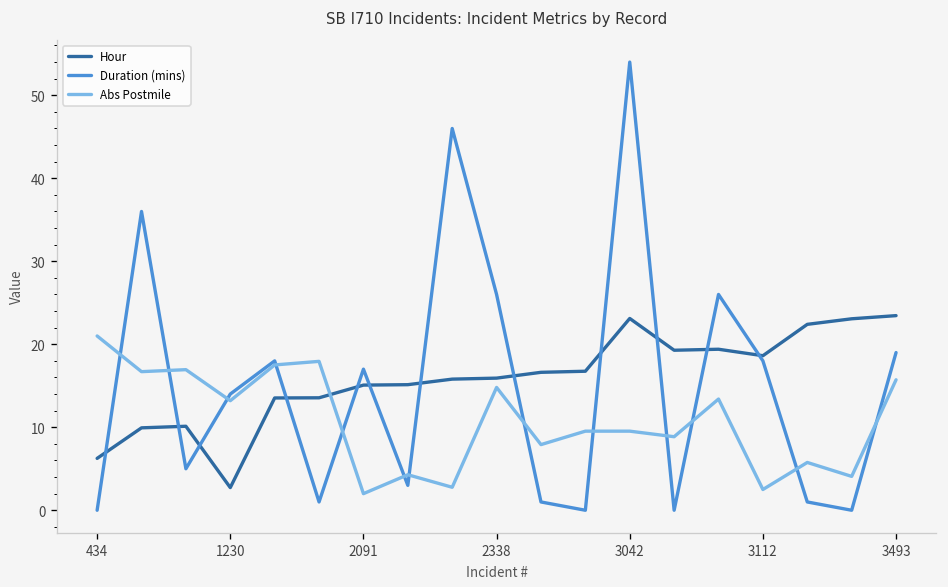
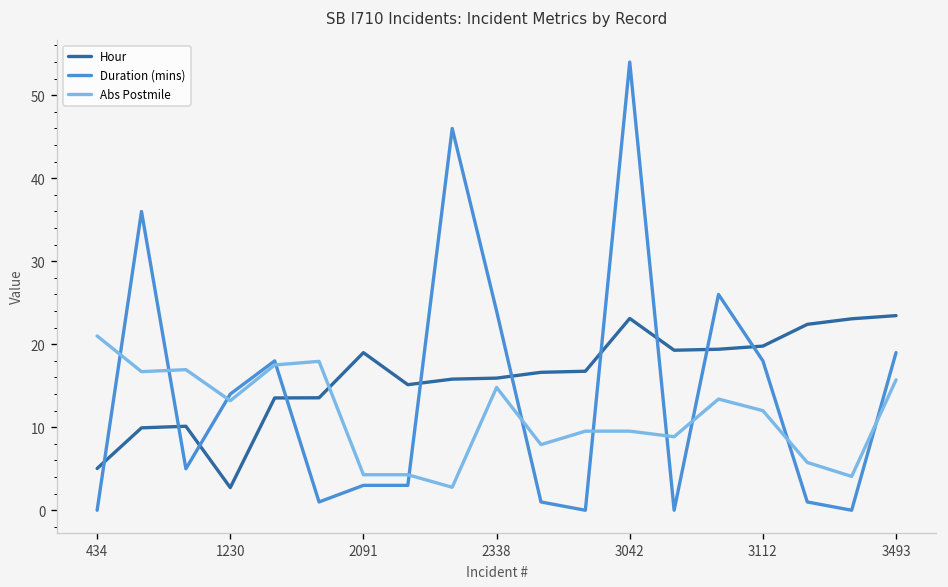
Hour, 434: 6 -> 5
Hour, 2091: 15 -> 19
Duration (mins), 2091: 17 -> 3
Abs Postmile, 2091: 2 -> 4
Duration (mins), 2338: 26 -> 24
Hour, 3112: 19 -> 20
Abs Postmile, 3112: 3 -> 12
